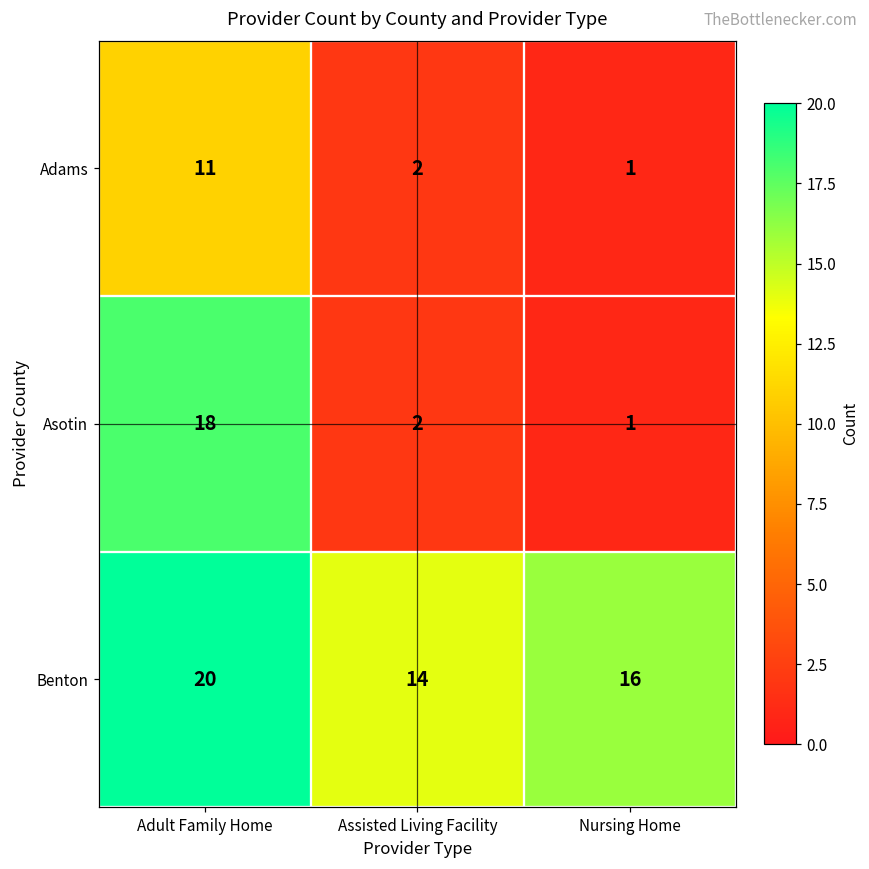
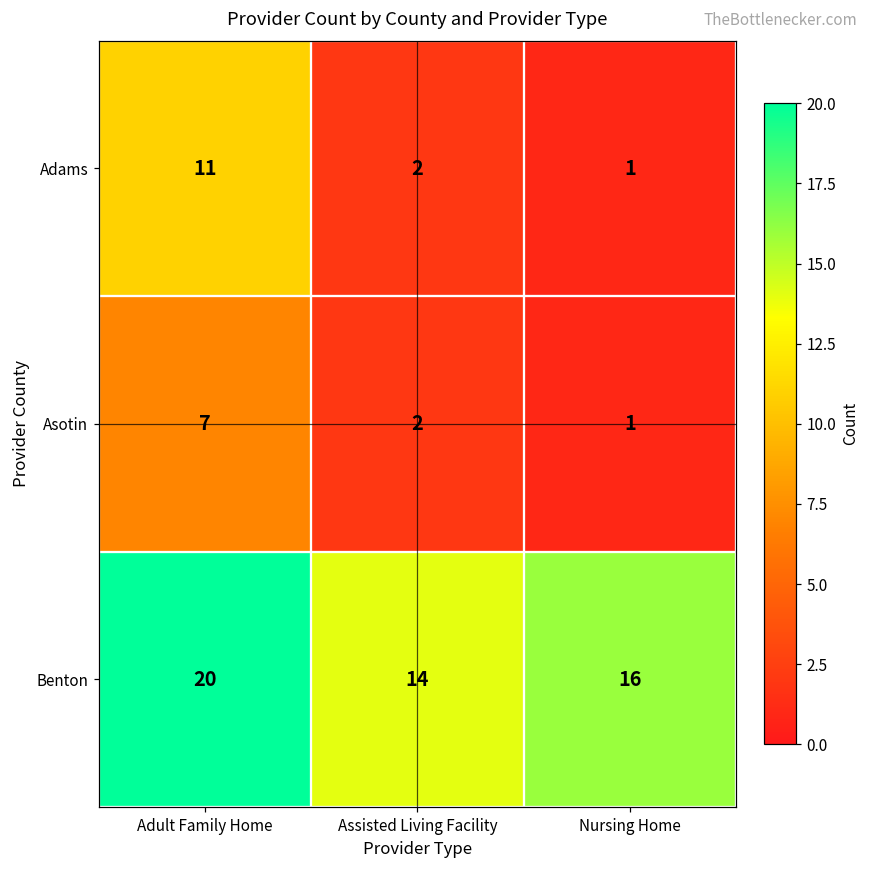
Asotin, Adult Family Home: 18 -> 7
